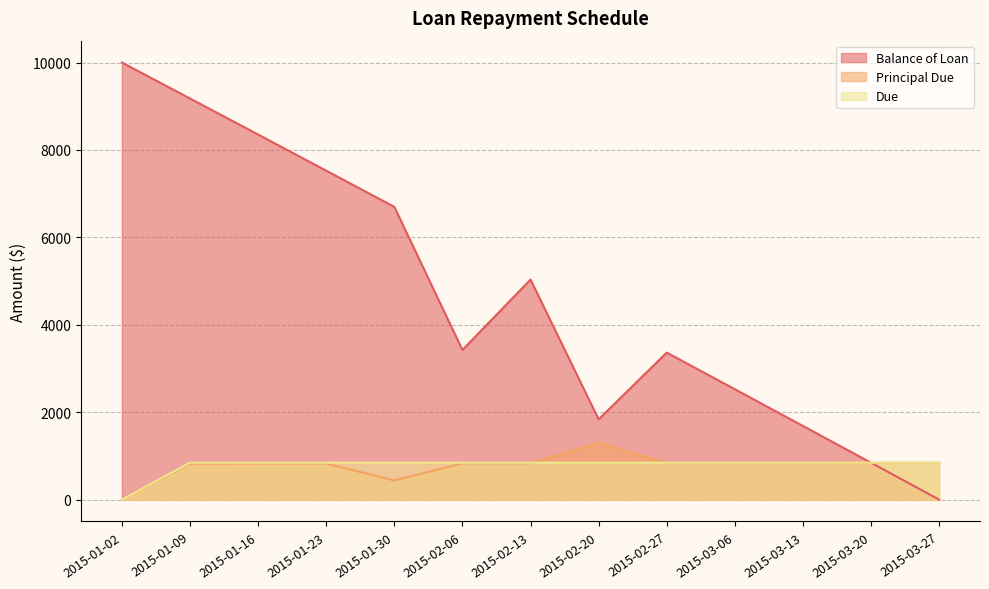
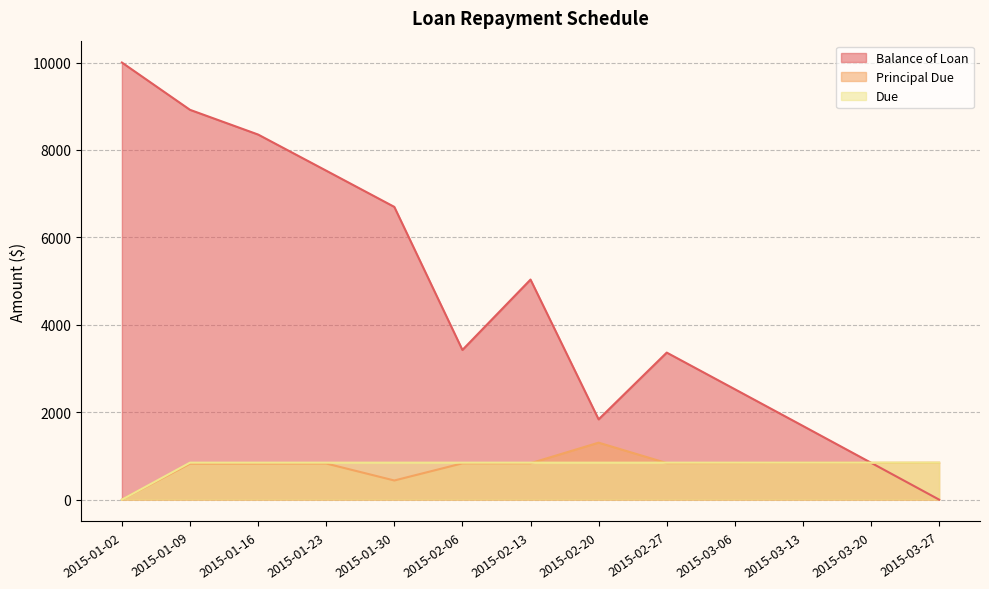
Balance of Loan, 2015-01-09: 9200 -> 8900
